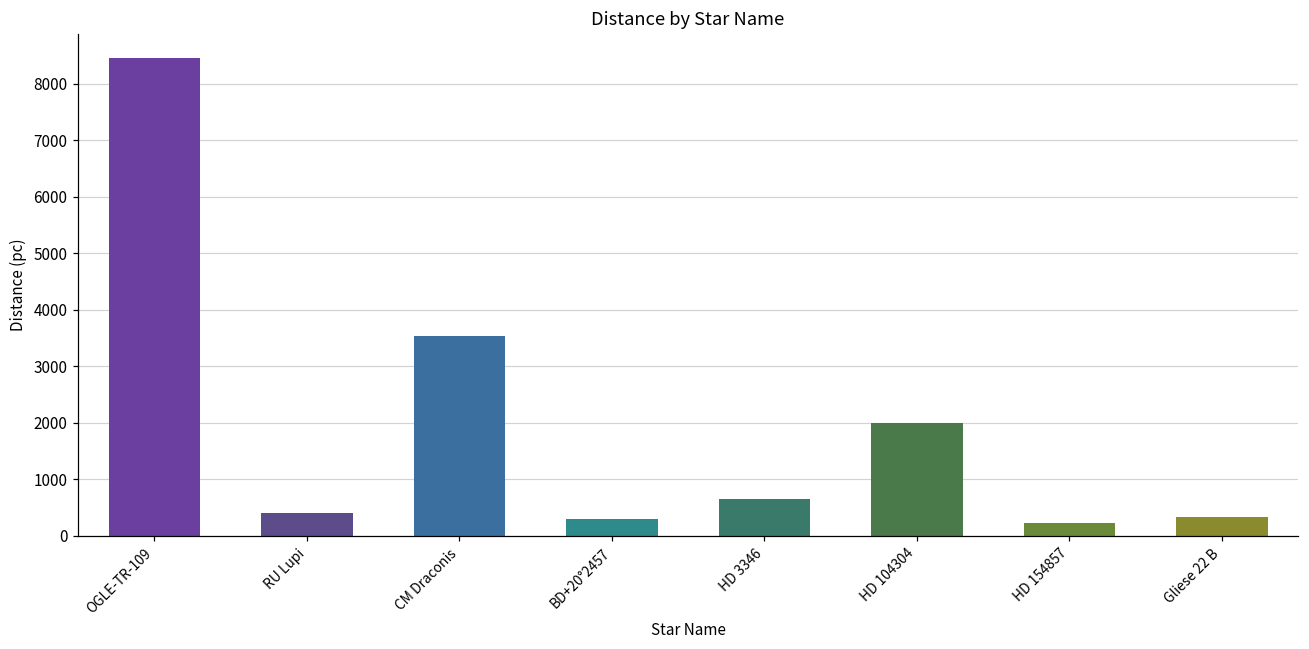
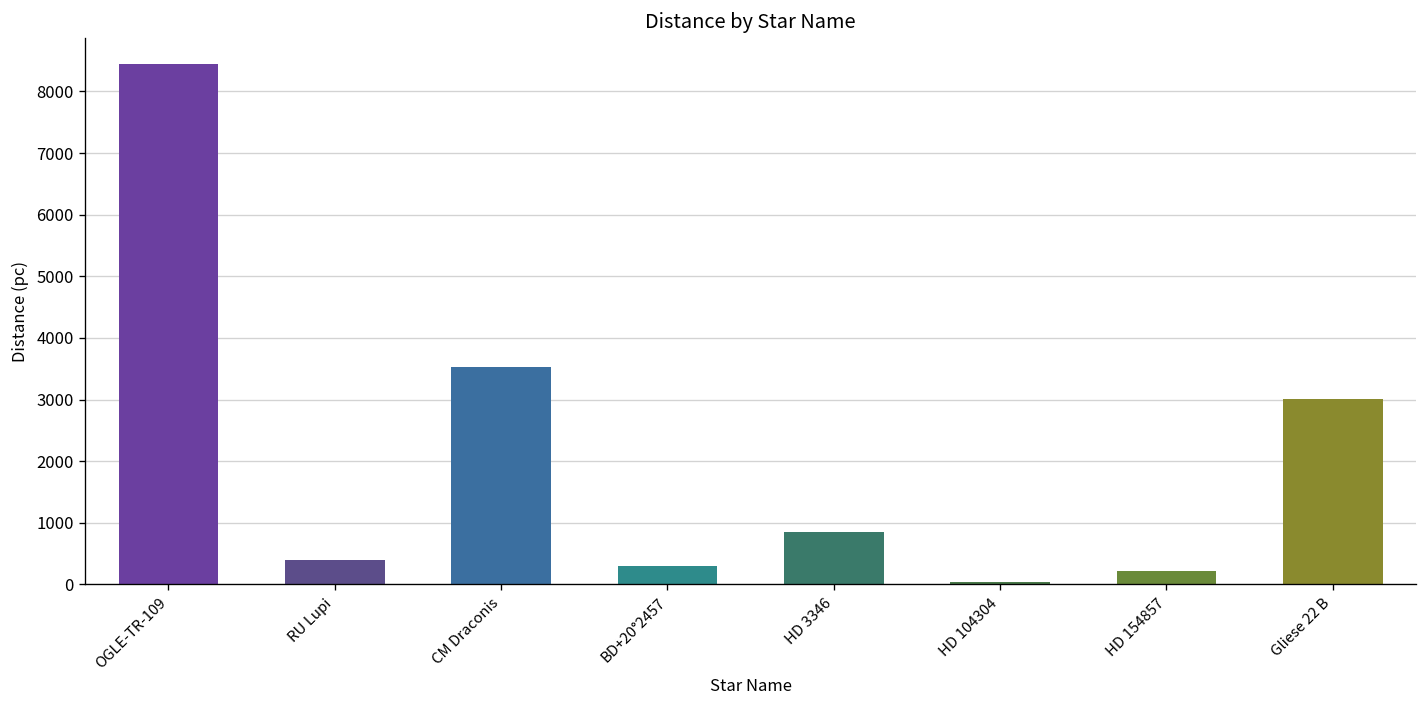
HD 3346: 700 -> 800
HD 104304: 2000 -> 0
Gliese 22 B: 300 -> 3000
